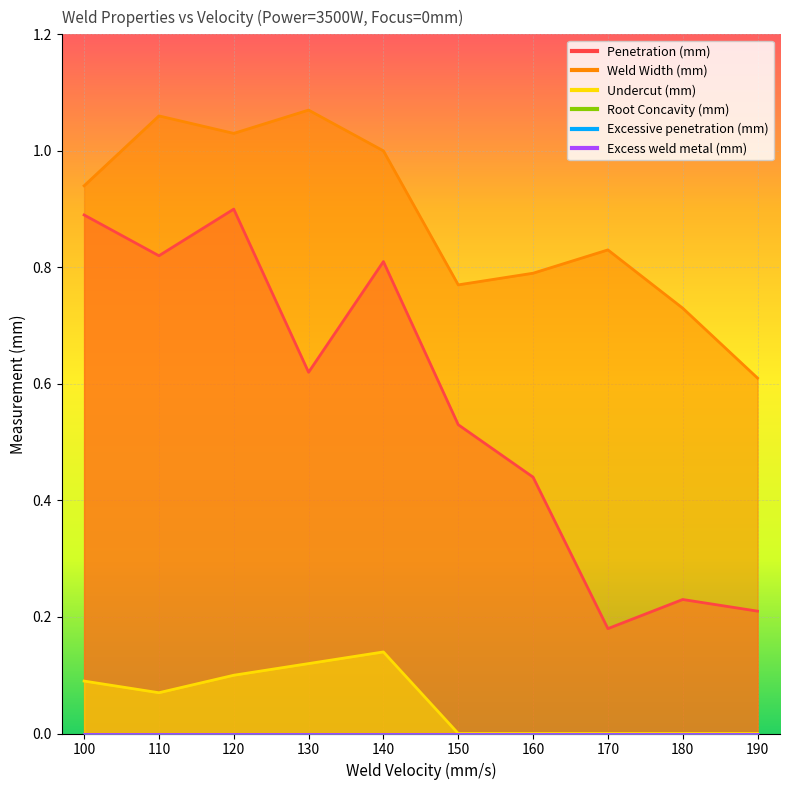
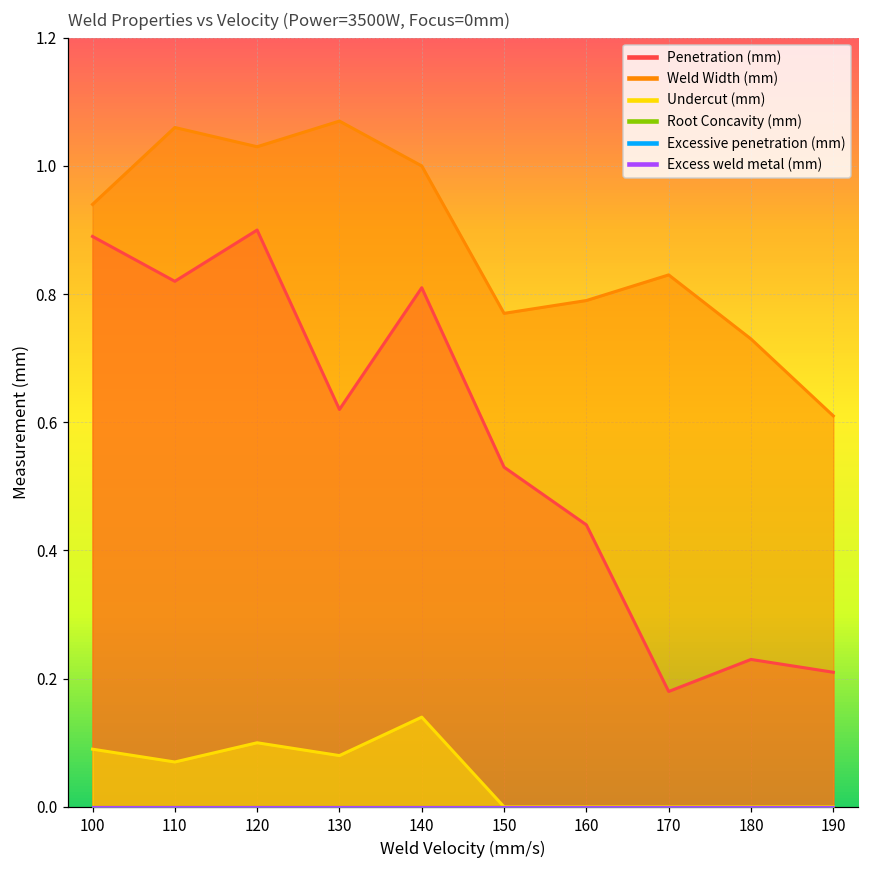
Undercut (mm), 130: 0.12 -> 0.08
